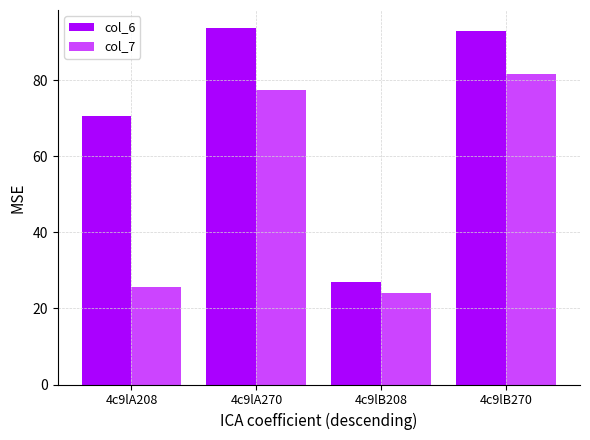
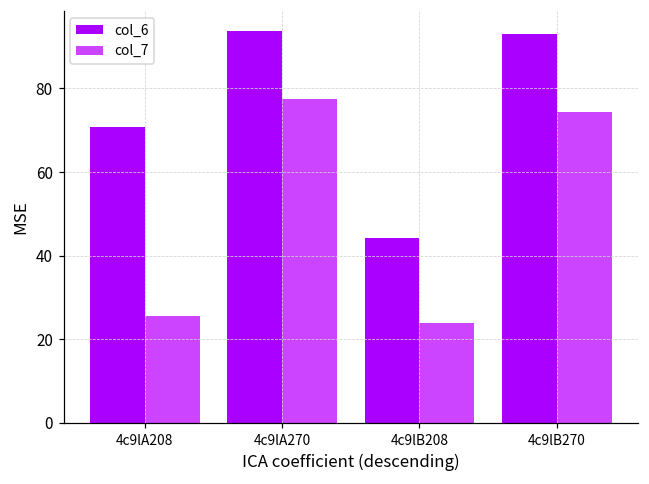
col_6, 4c9lB208: 27 -> 44
col_7, 4c9lB270: 82 -> 74
